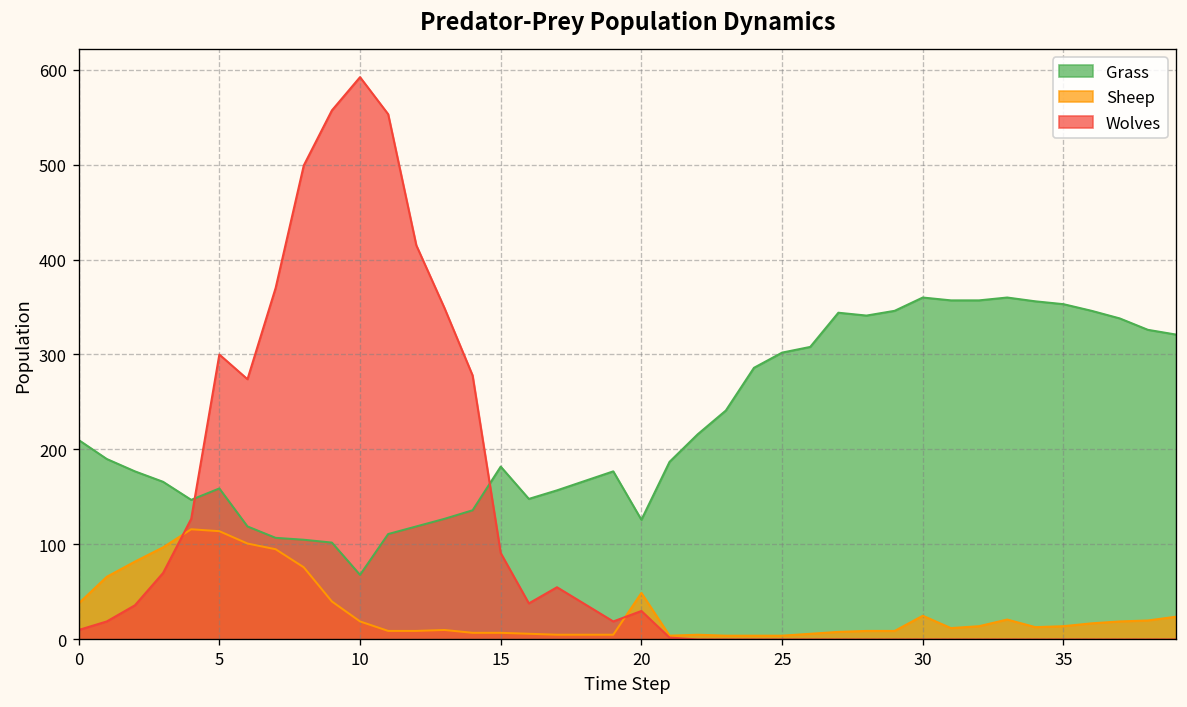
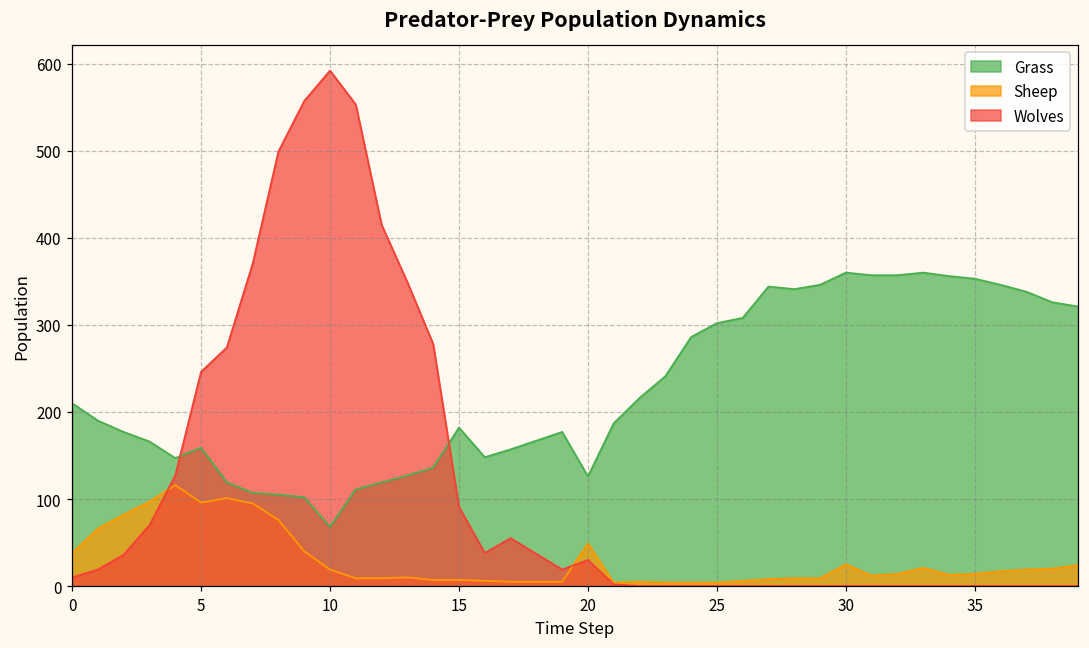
Sheep, 5: 110 -> 100
Wolves, 5: 300 -> 250
